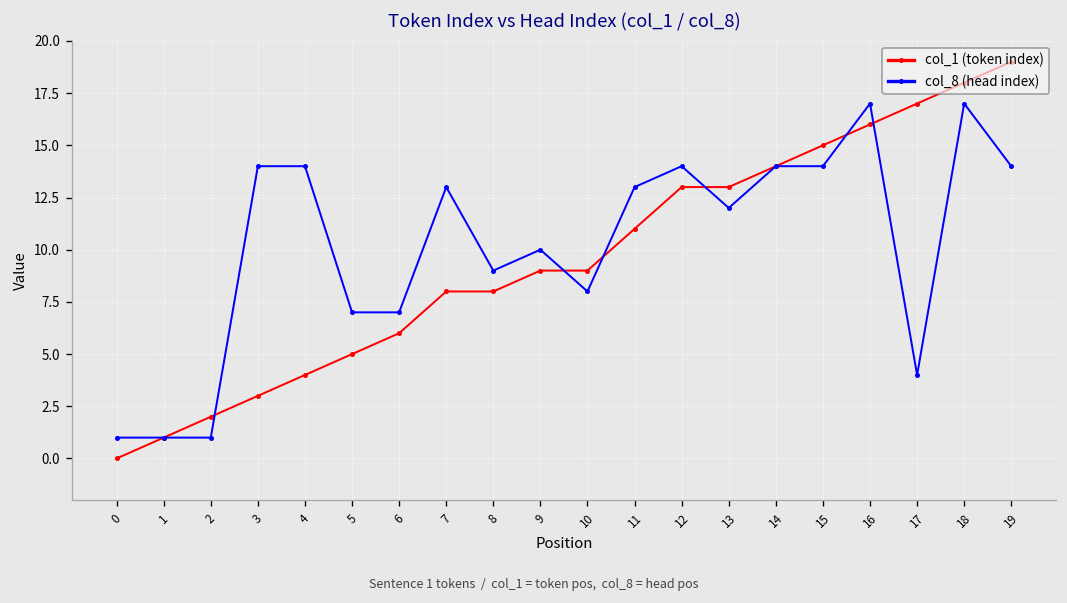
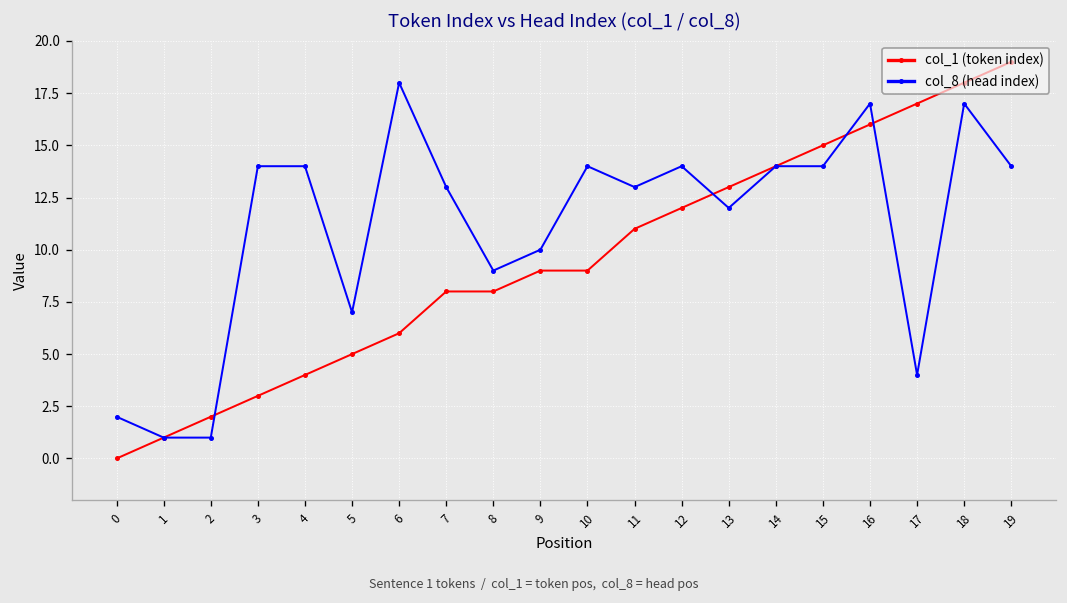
col_8 (head index), 0: 1 -> 2
col_8 (head index), 6: 7 -> 18
col_8 (head index), 10: 8 -> 14
col_1 (token index), 12: 13 -> 12
